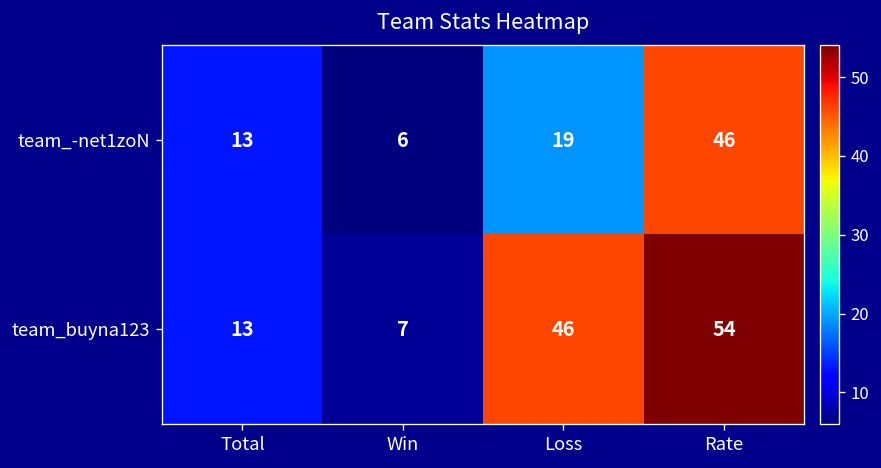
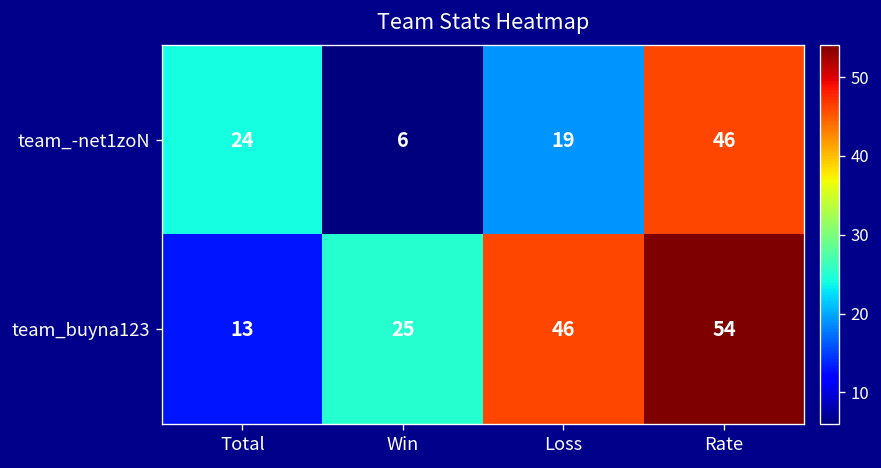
team_-net1zoN, Total: 13 -> 24
team_buyna123, Win: 7 -> 25
